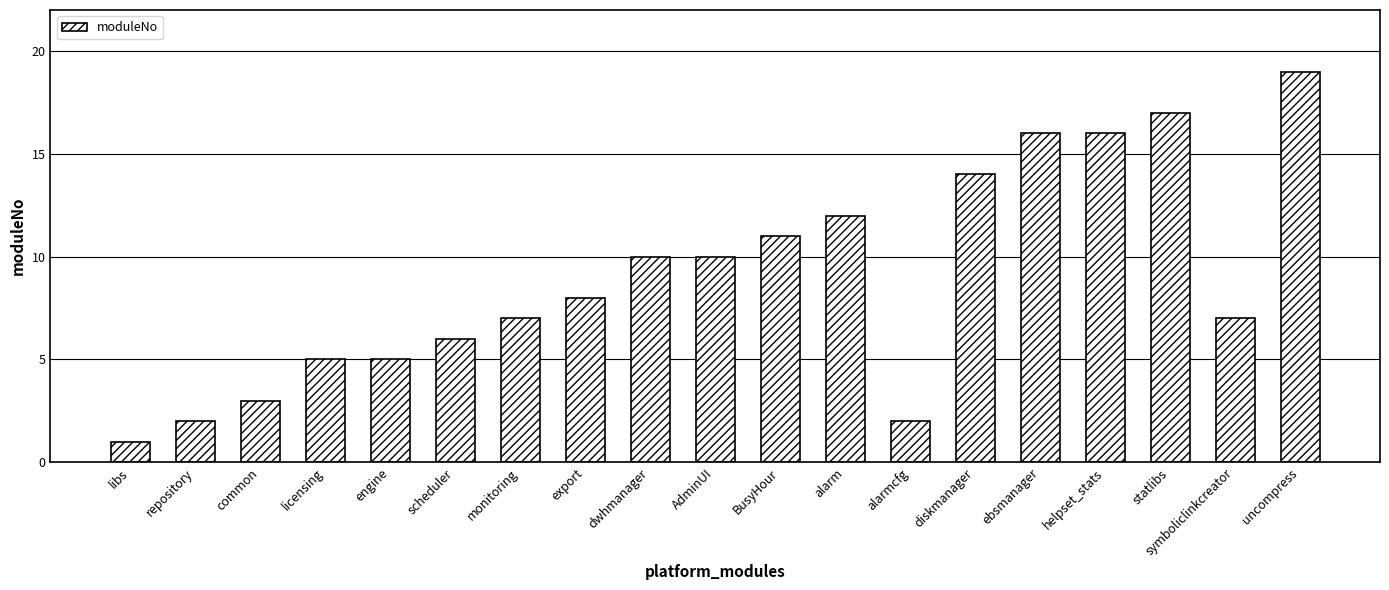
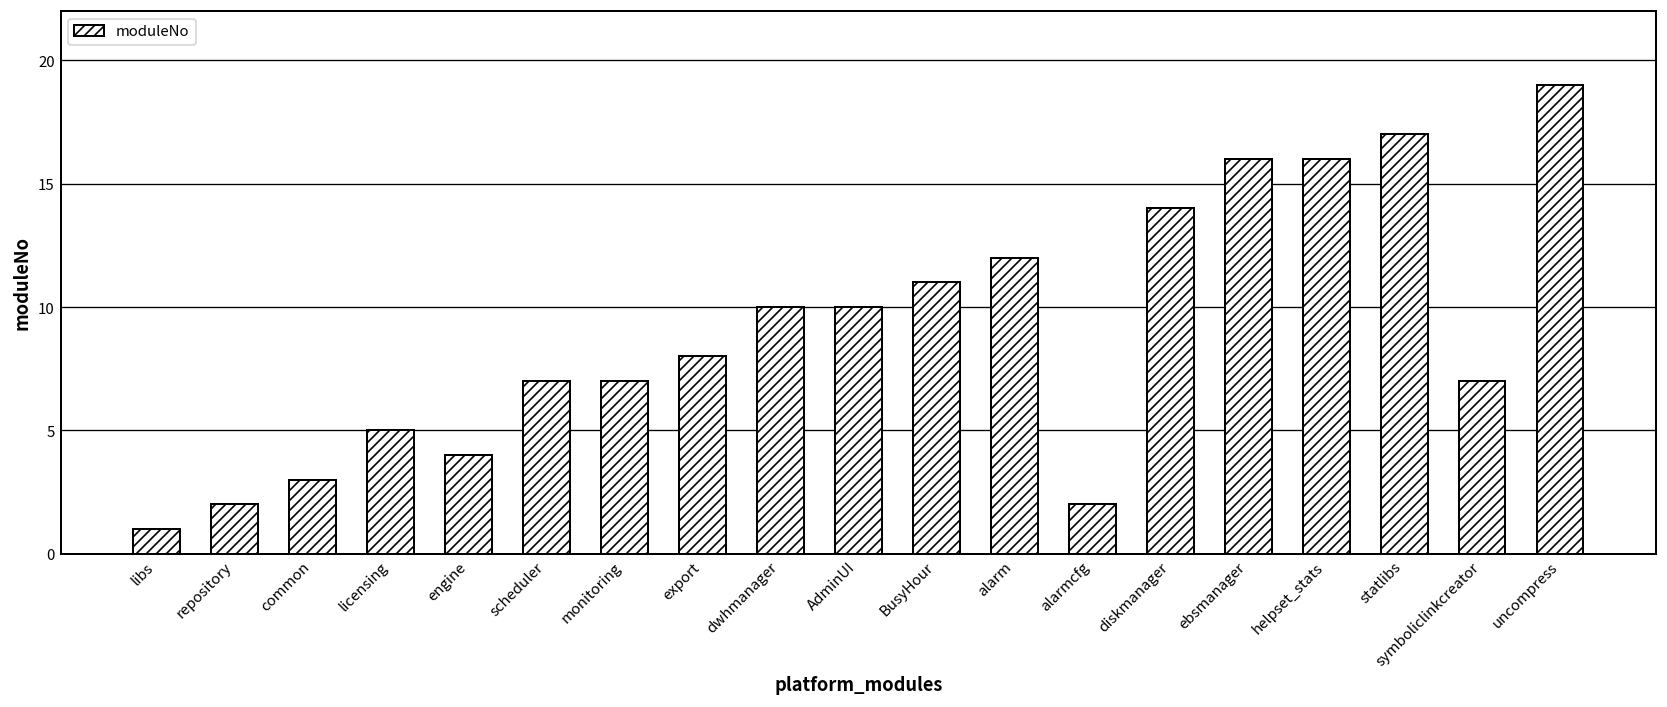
engine: 5 -> 4
scheduler: 6 -> 7
